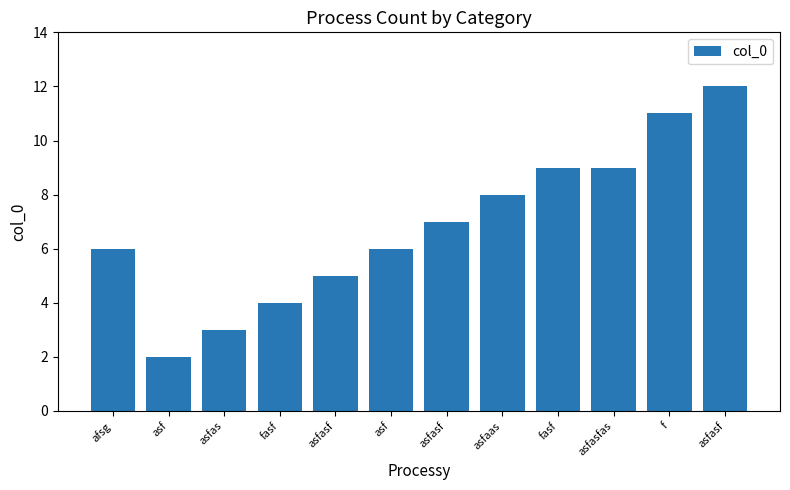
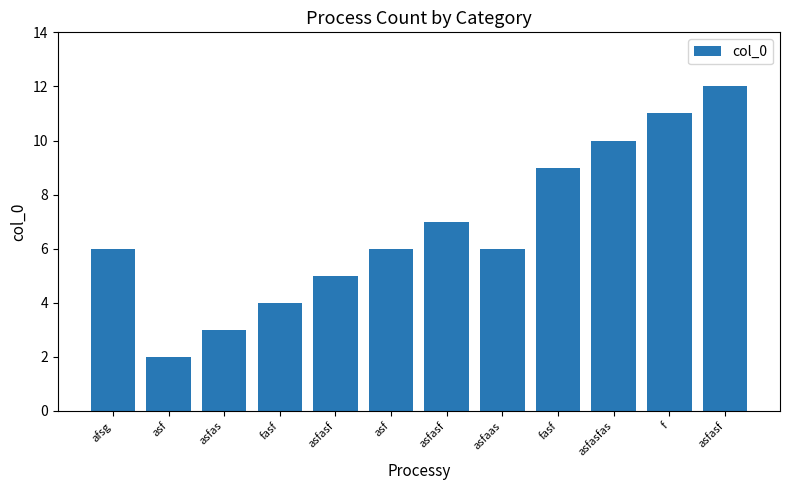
asfaas: 8 -> 6
asfasfas: 9 -> 10
